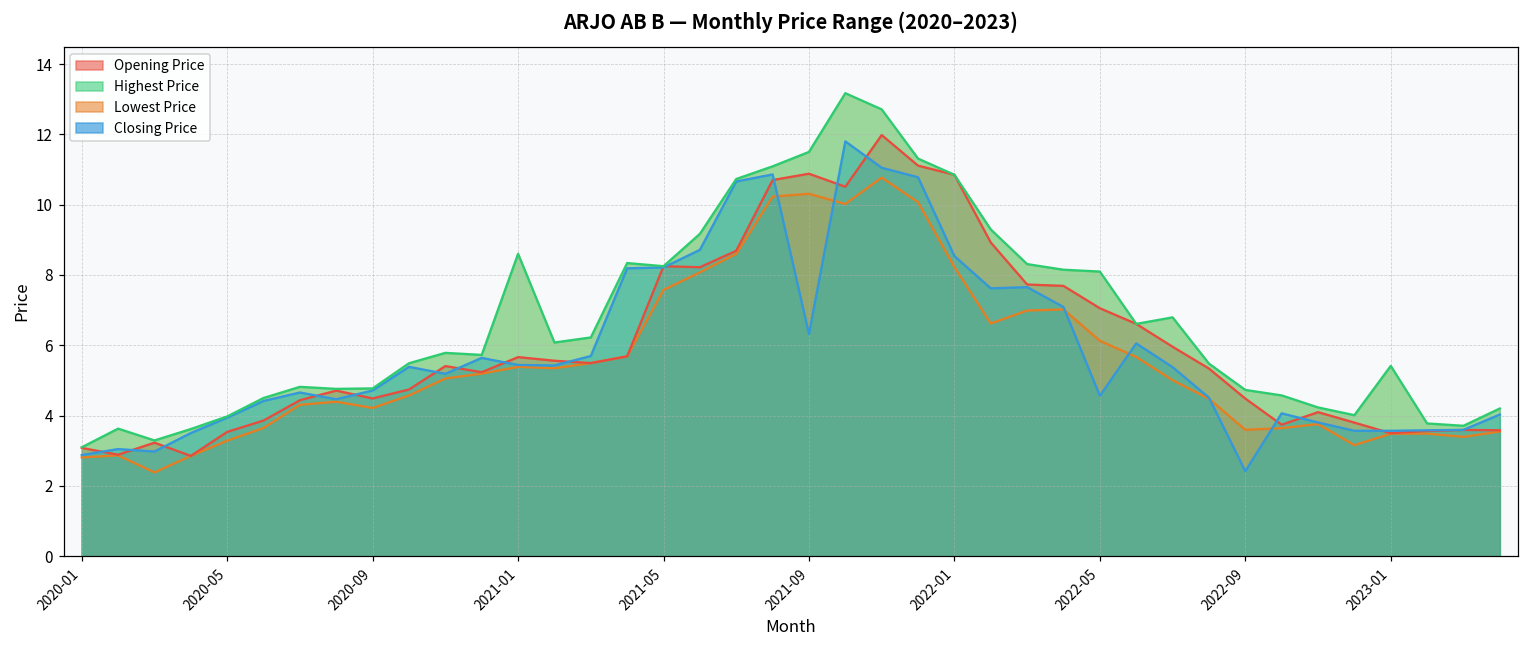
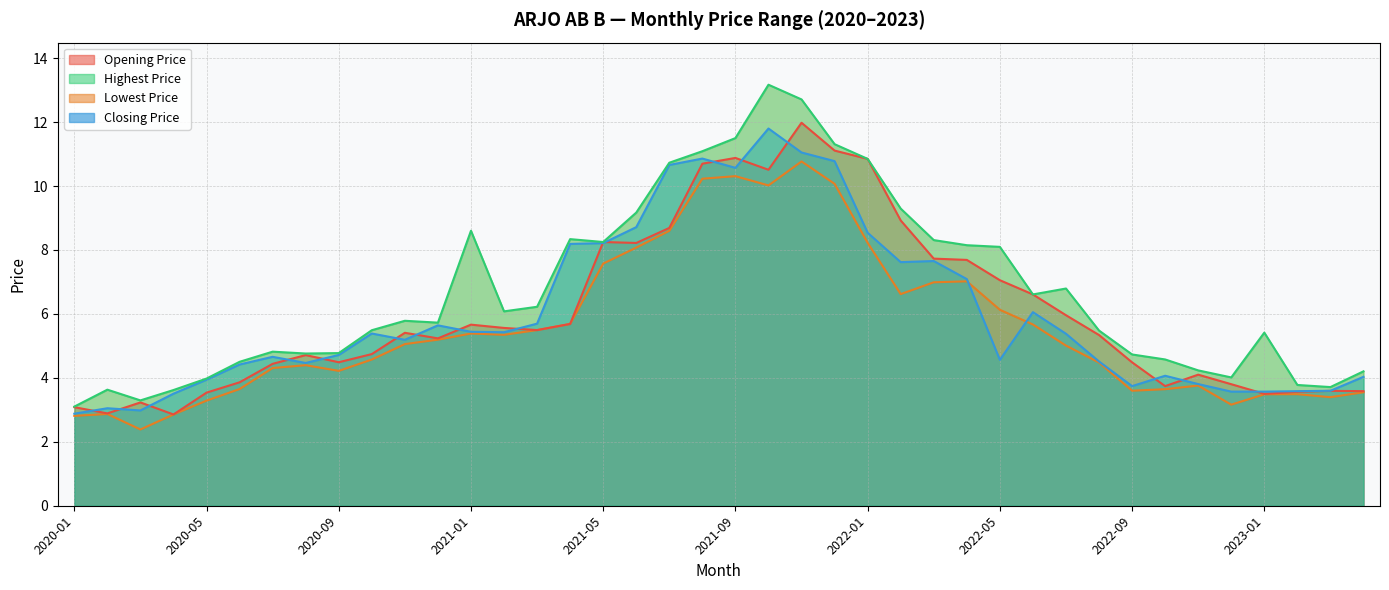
Closing Price, 2021-09: 6.3 -> 10.6
Closing Price, 2022-09: 2.4 -> 3.7
